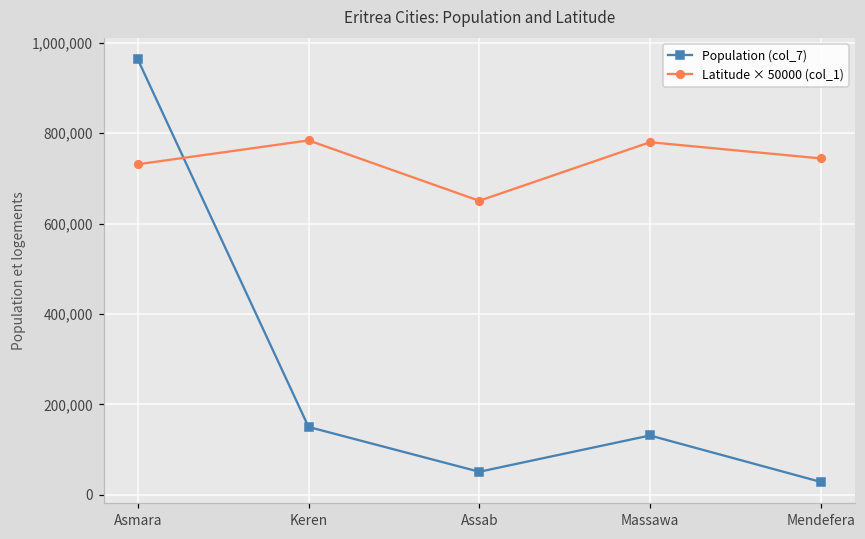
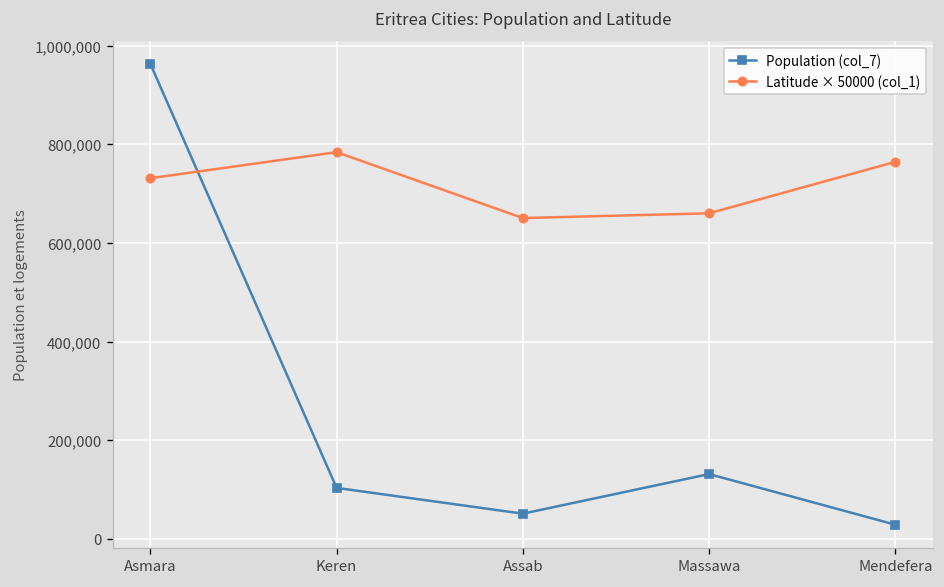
Population (col_7), Keren: 150,000 -> 100,000
Latitude × 50000 (col_1), Massawa: 780,000 -> 660,000
Latitude × 50000 (col_1), Mendefera: 740,000 -> 760,000
